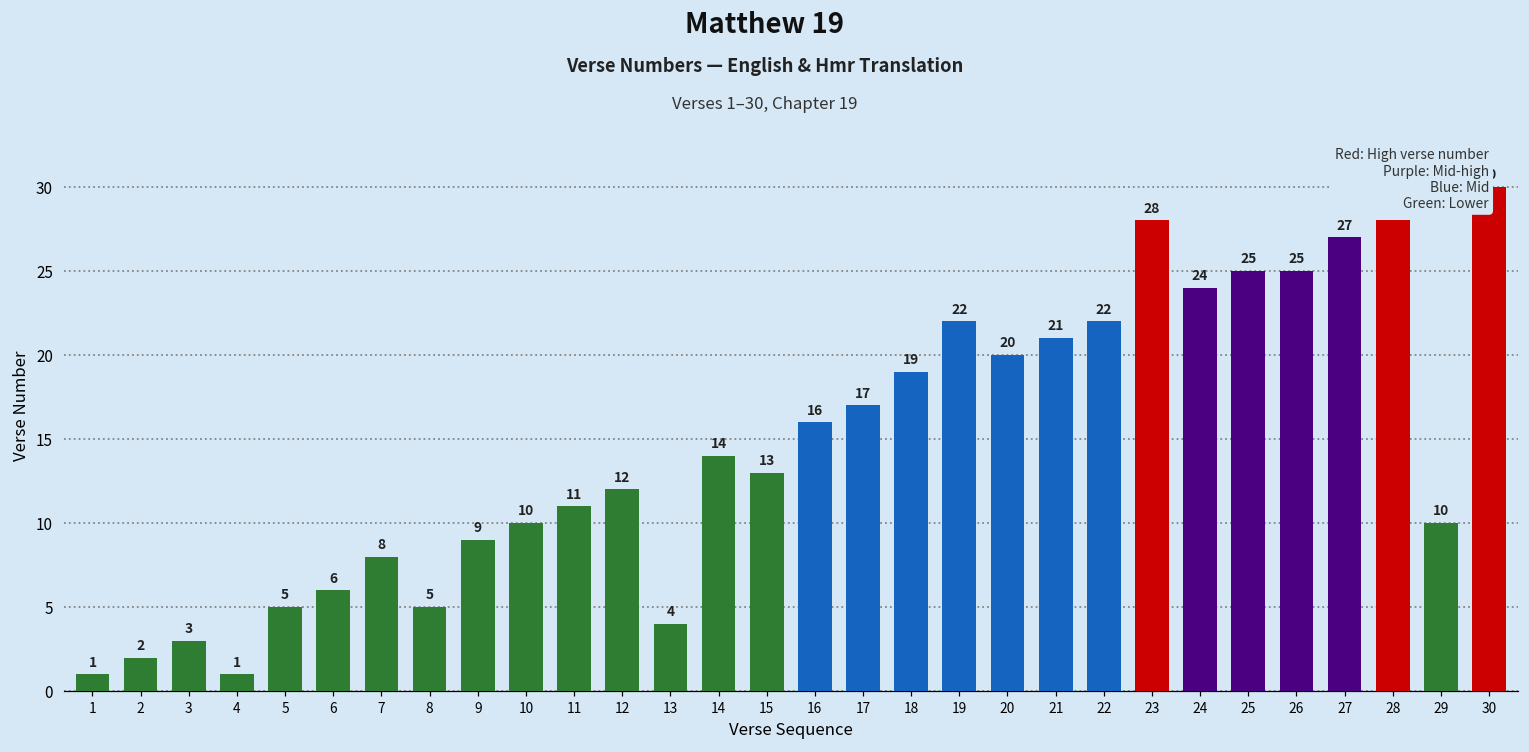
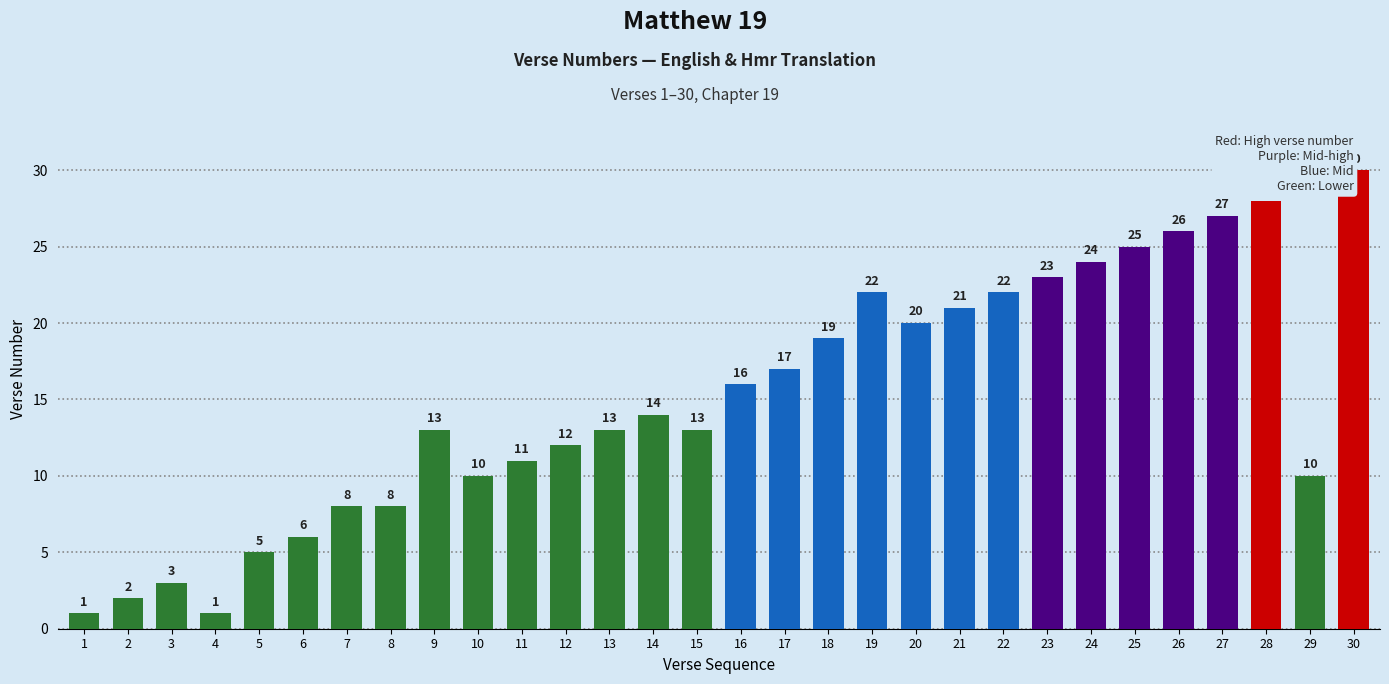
8: 5 -> 8
9: 9 -> 13
13: 4 -> 13
23: 28 -> 23
26: 25 -> 26
